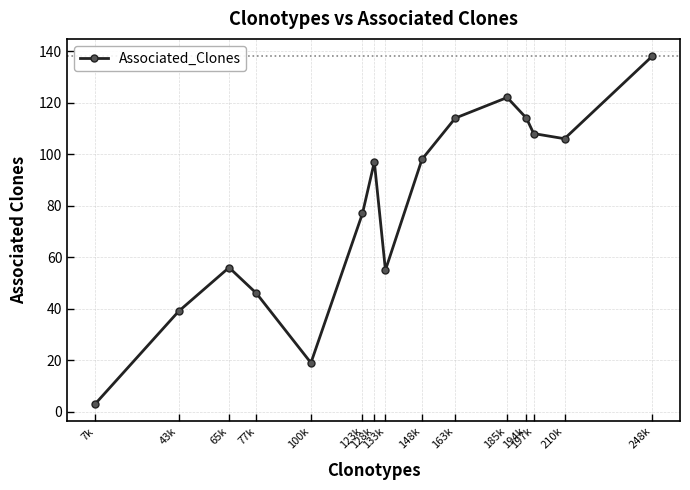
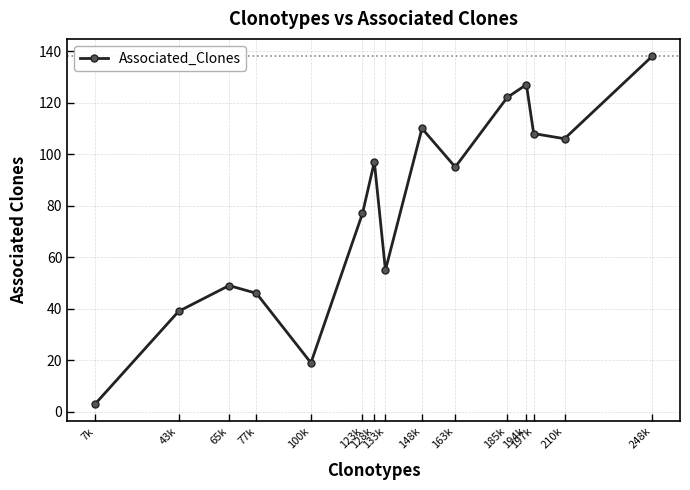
65k: 56 -> 49
148k: 98 -> 110
163k: 114 -> 95
194k: 114 -> 127
